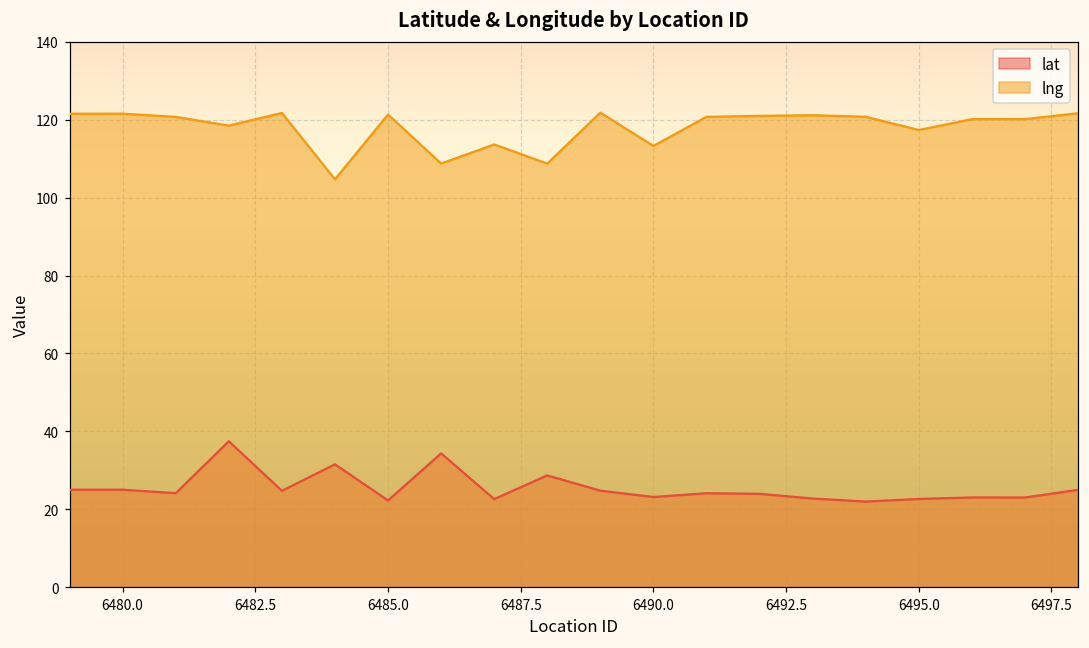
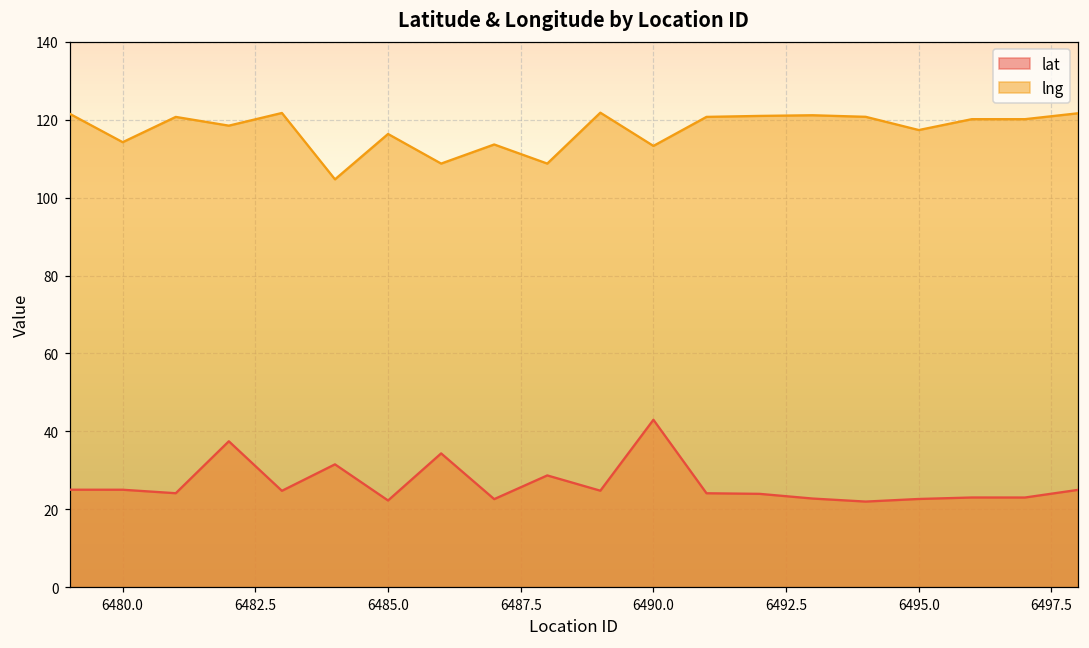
lng, 6480.0: 122 -> 114
lng, 6485.0: 121 -> 116
lat, 6490.0: 23 -> 43
